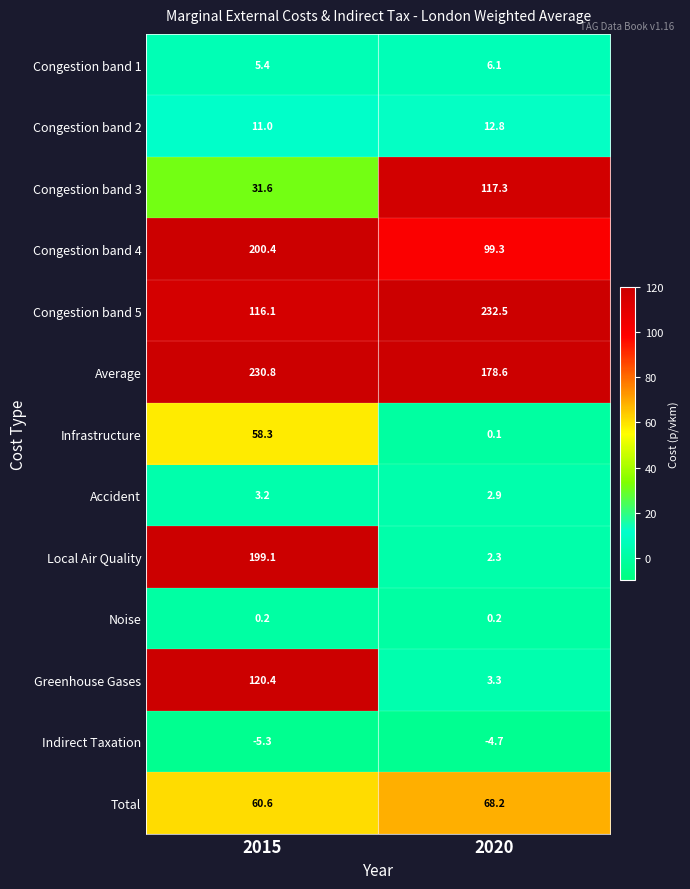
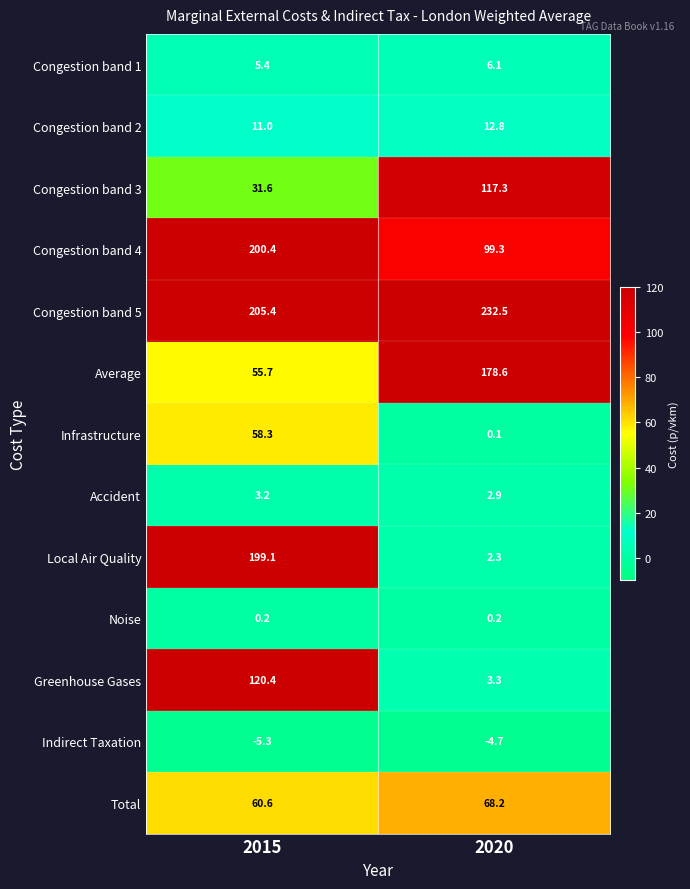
Congestion band 5, 2015: 116.1 -> 205.4
Average, 2015: 230.8 -> 55.7
